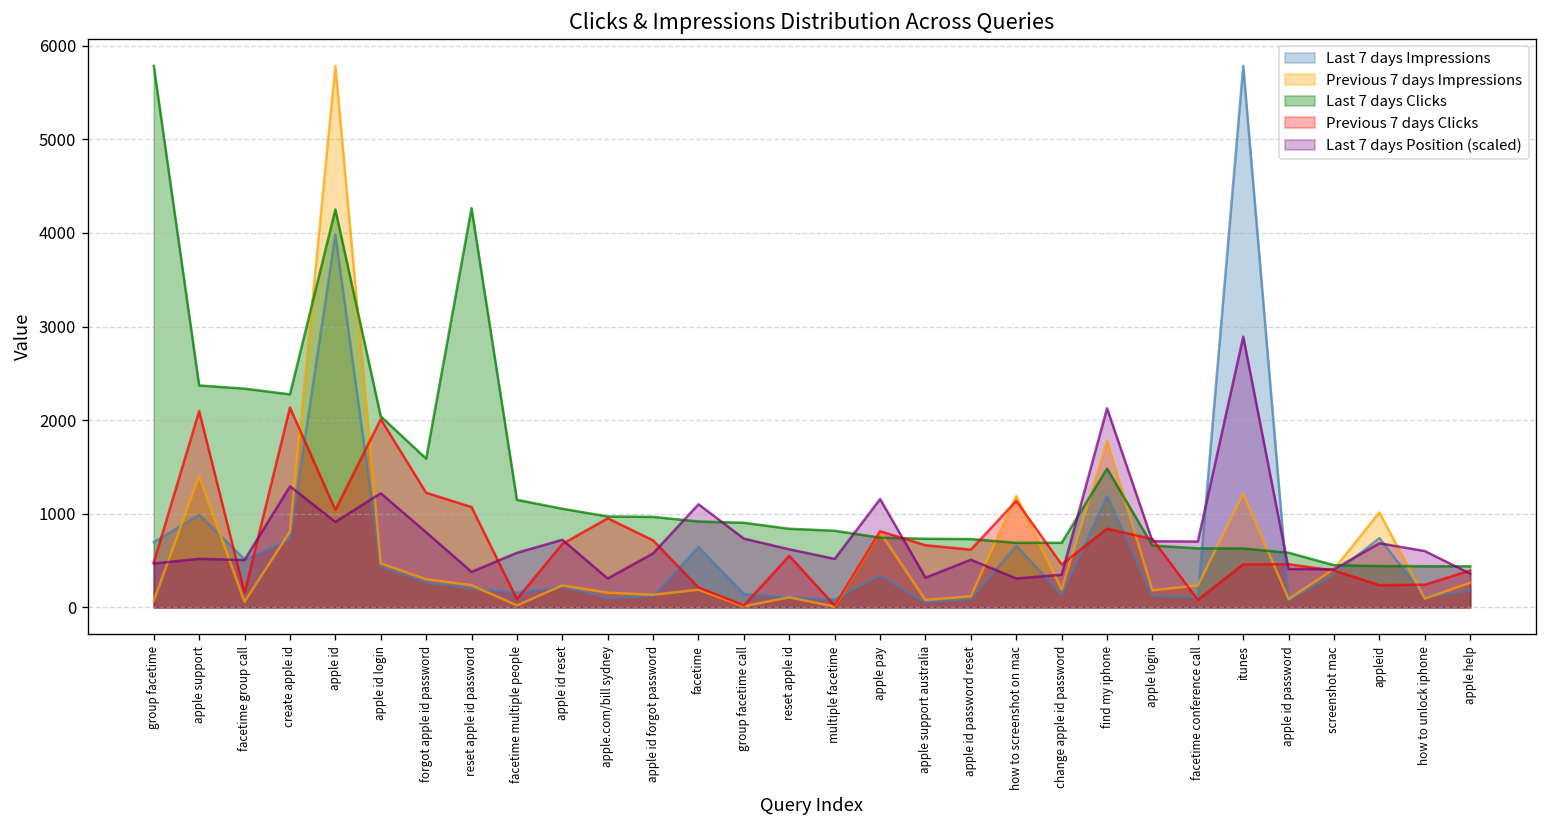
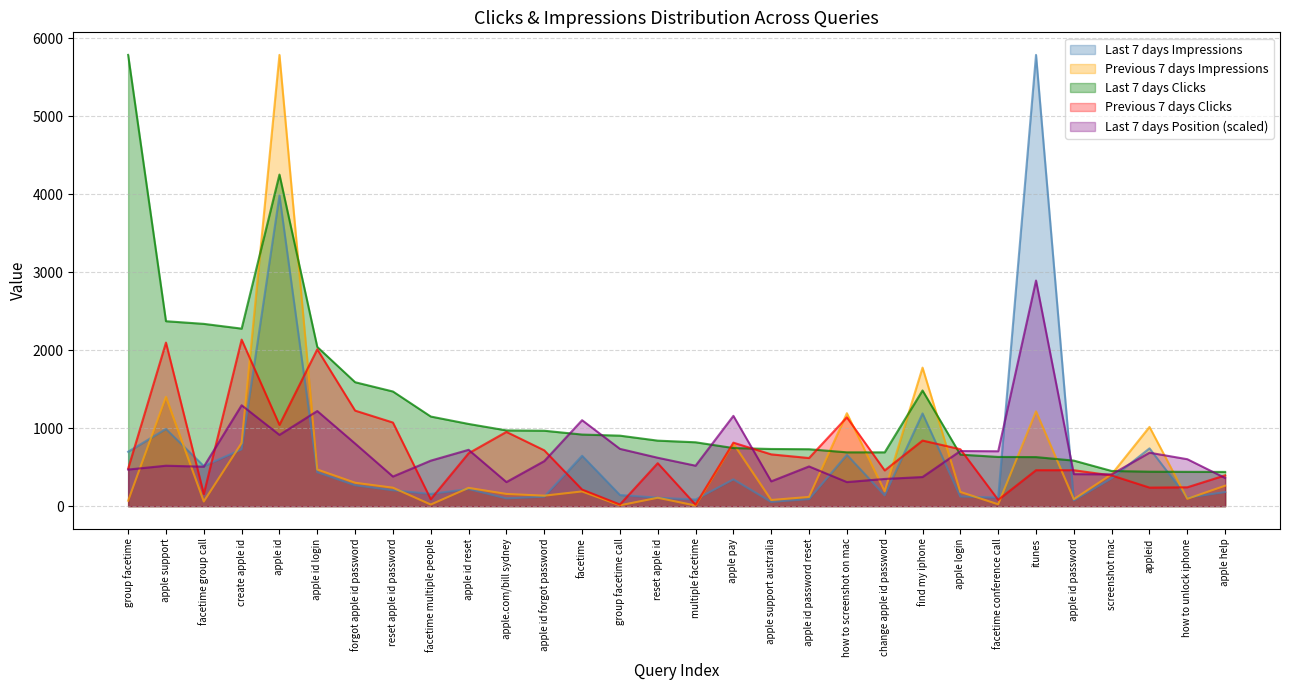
Last 7 days Clicks, reset apple id password: 4300 -> 1500
Last 7 days Position (scaled), find my iphone: 2100 -> 400
Previous 7 days Impressions, facetime conference call: 200 -> 0
